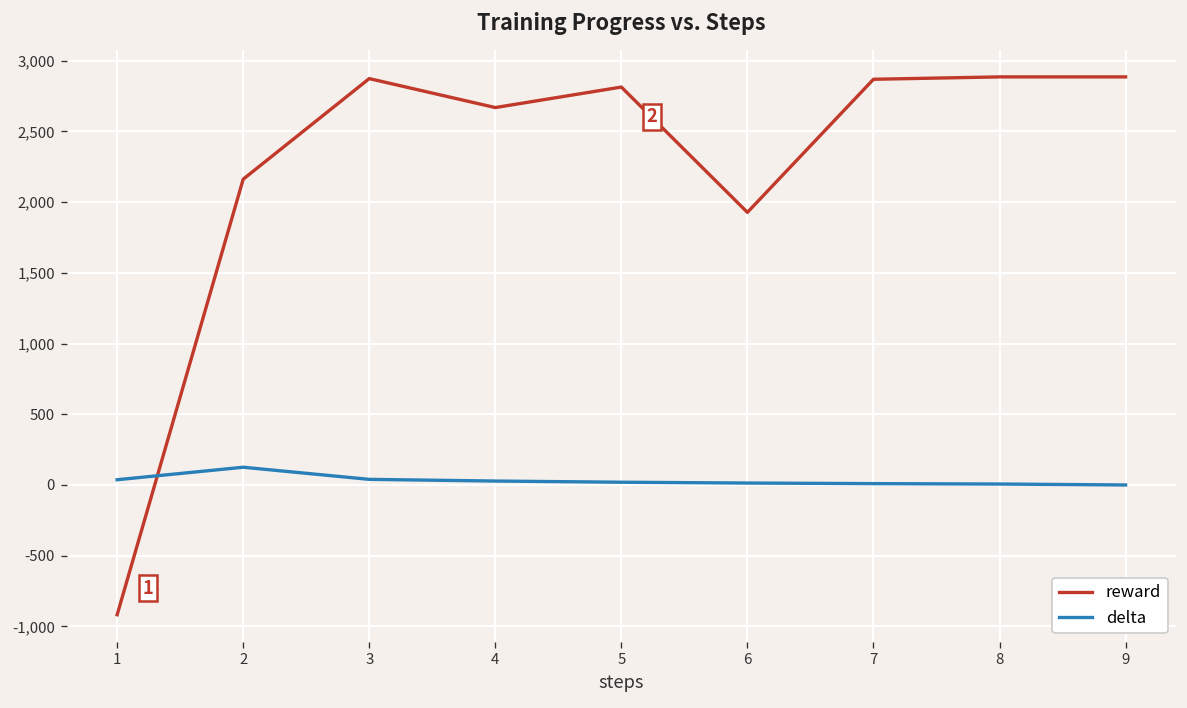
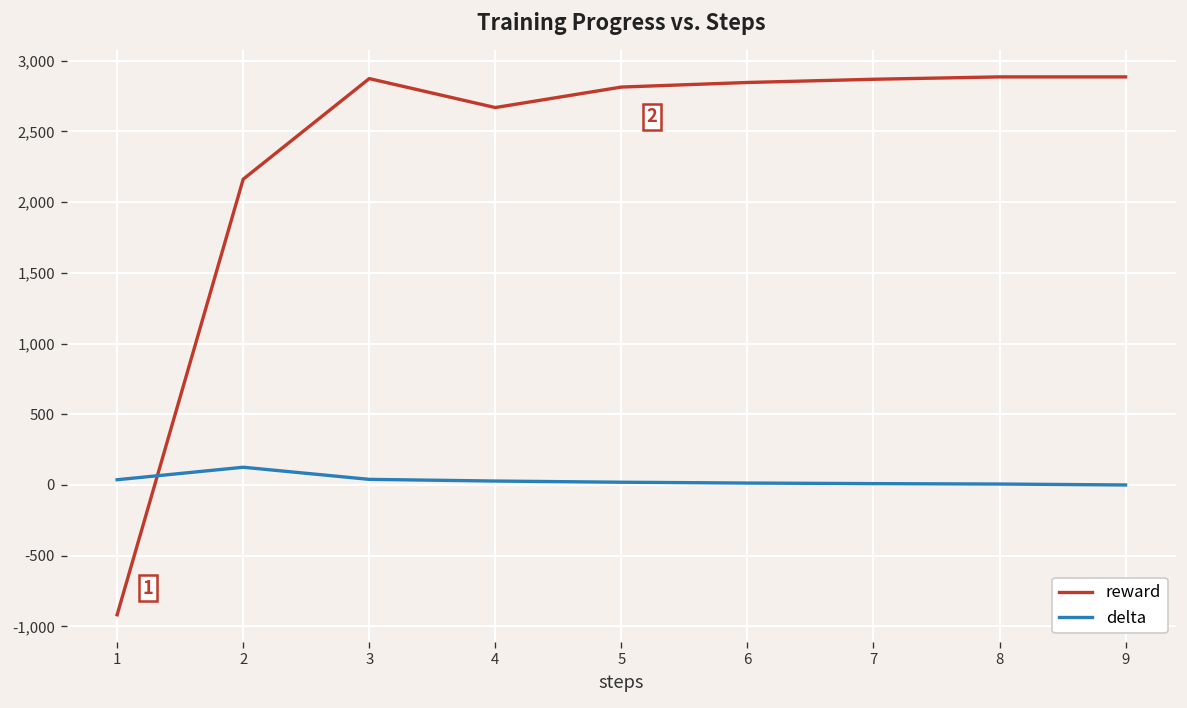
reward, 6: 1,930 -> 2,850
